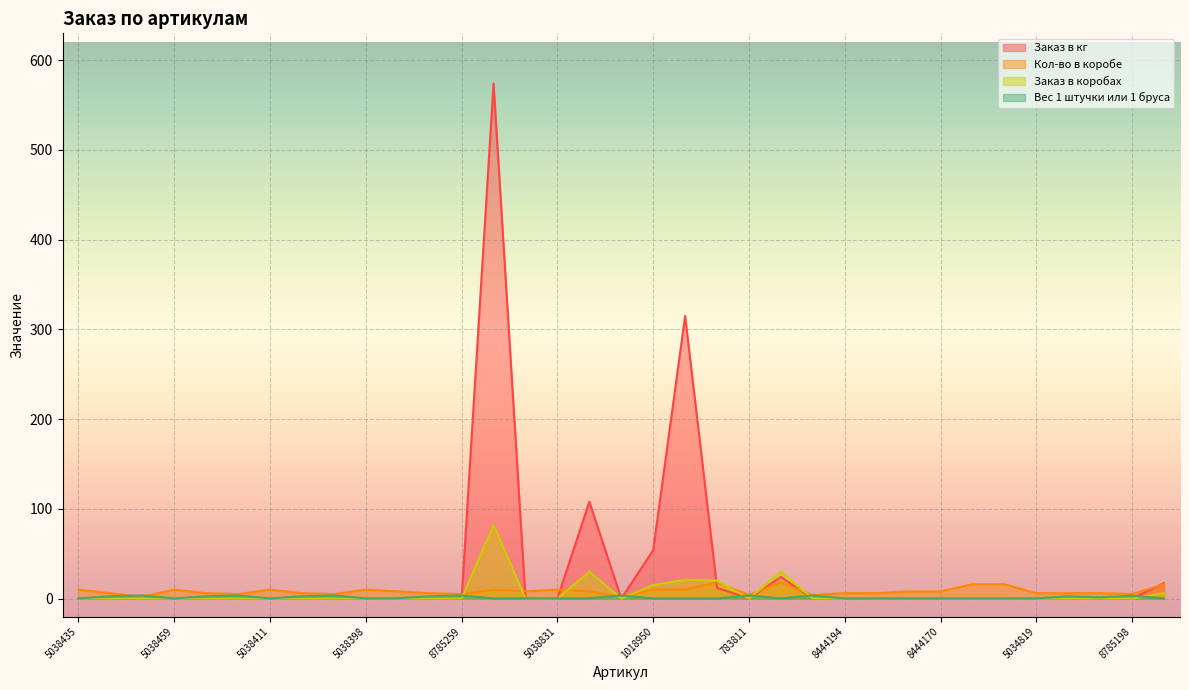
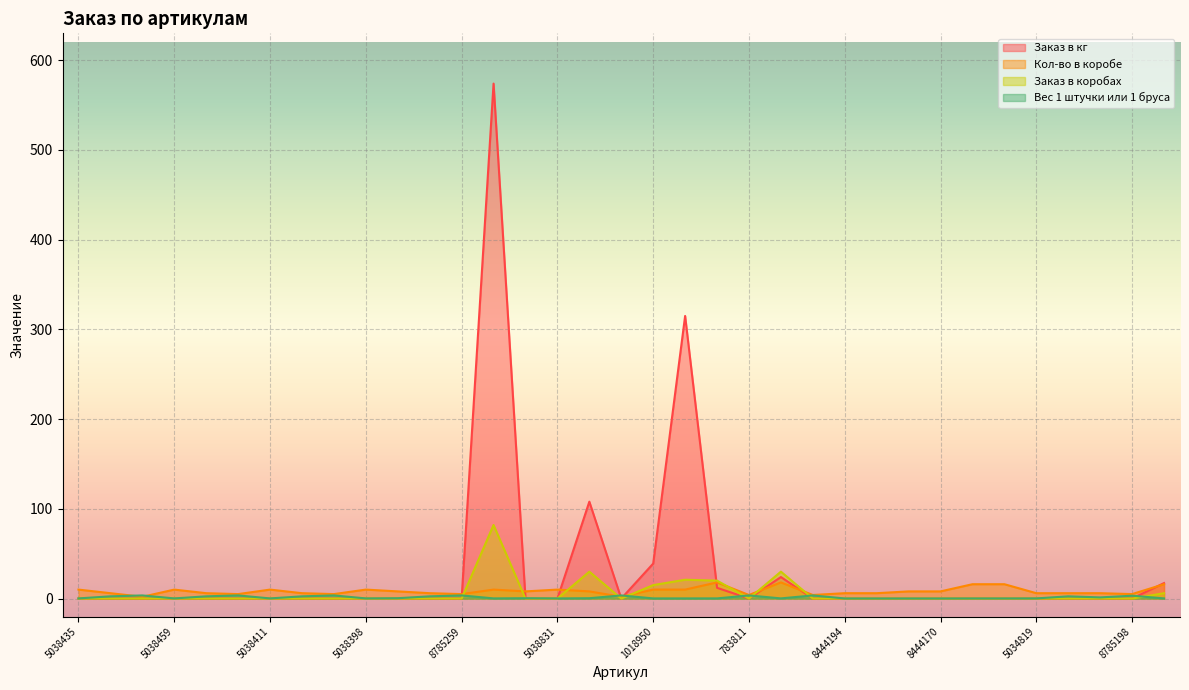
Заказ в кг, 1018950: 50 -> 40
